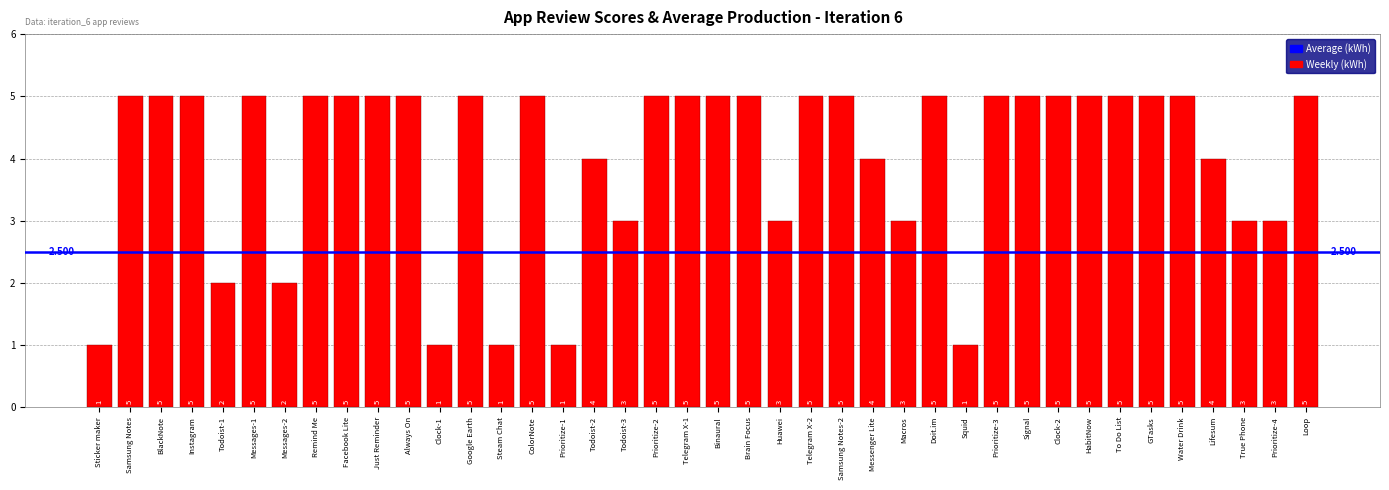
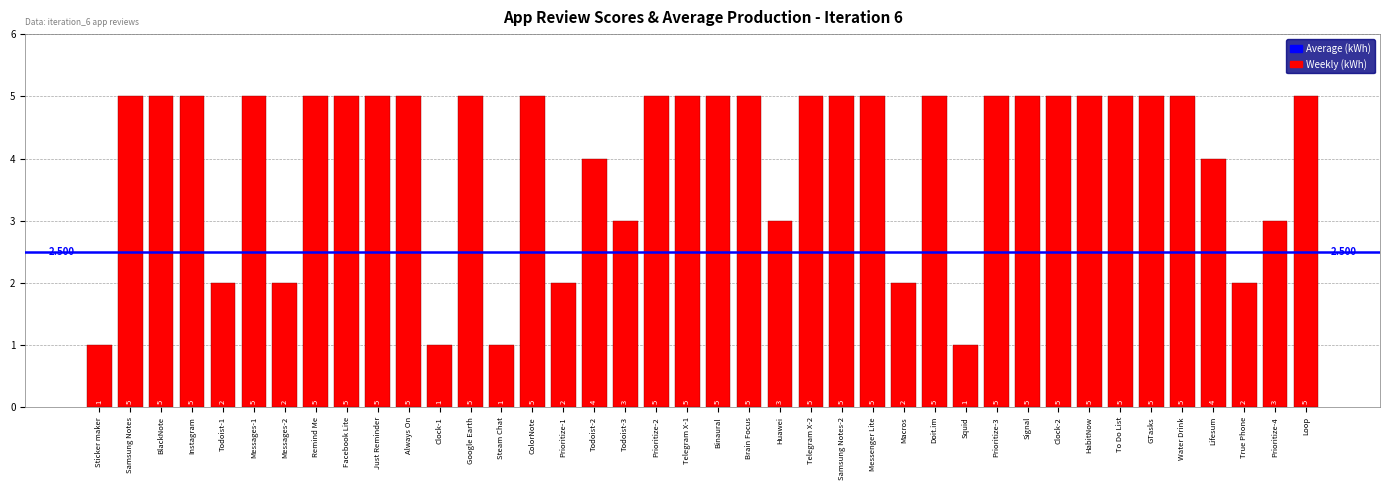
Prioritize-1: 1 -> 2
Messenger Lite: 4 -> 5
Macros: 3 -> 2
True Phone: 3 -> 2
